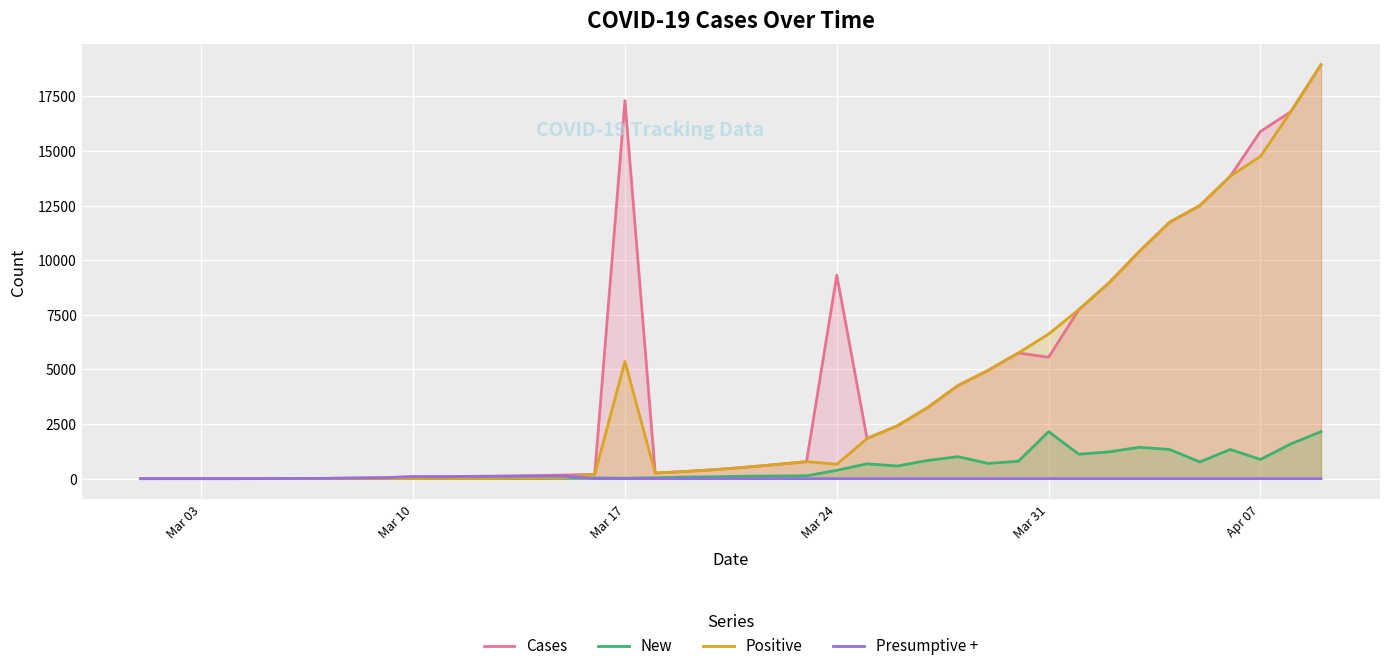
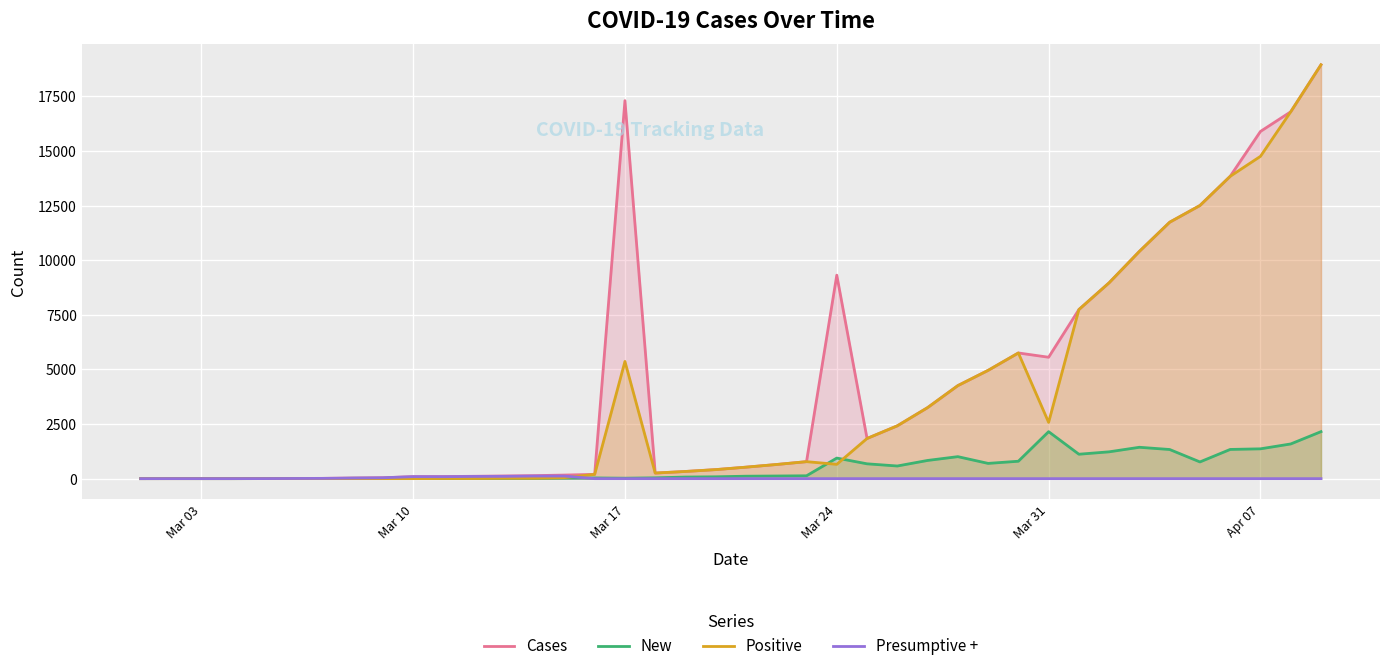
New, Mar 24: 400 -> 900
Positive, Mar 31: 6600 -> 2600
New, Apr 07: 900 -> 1400
